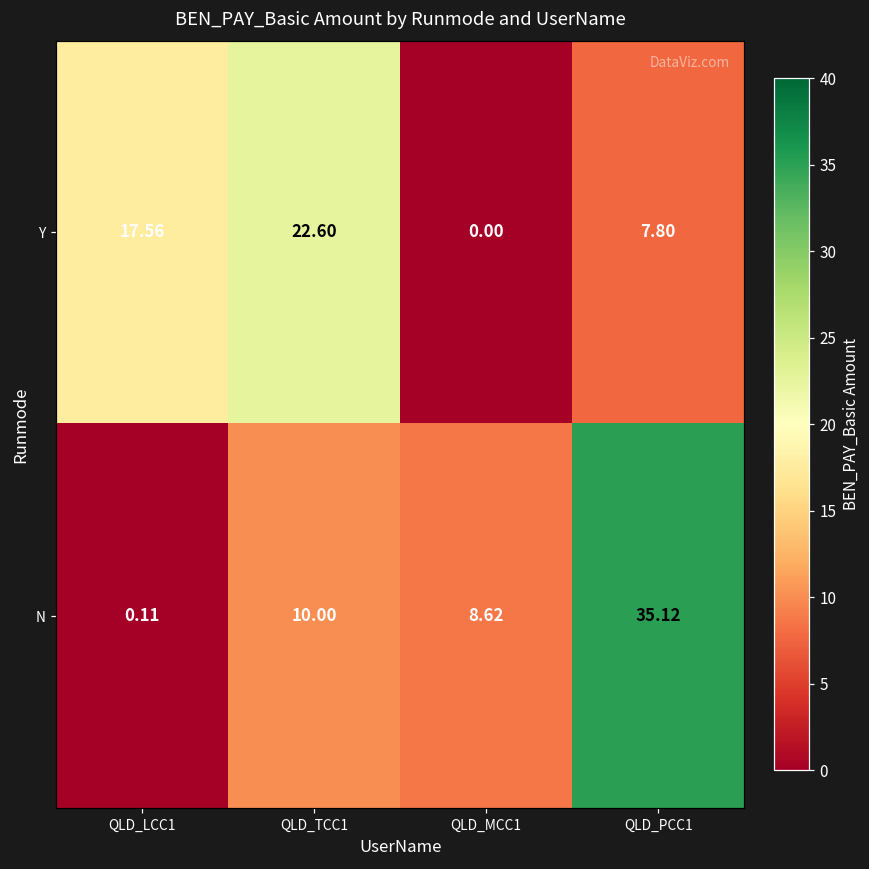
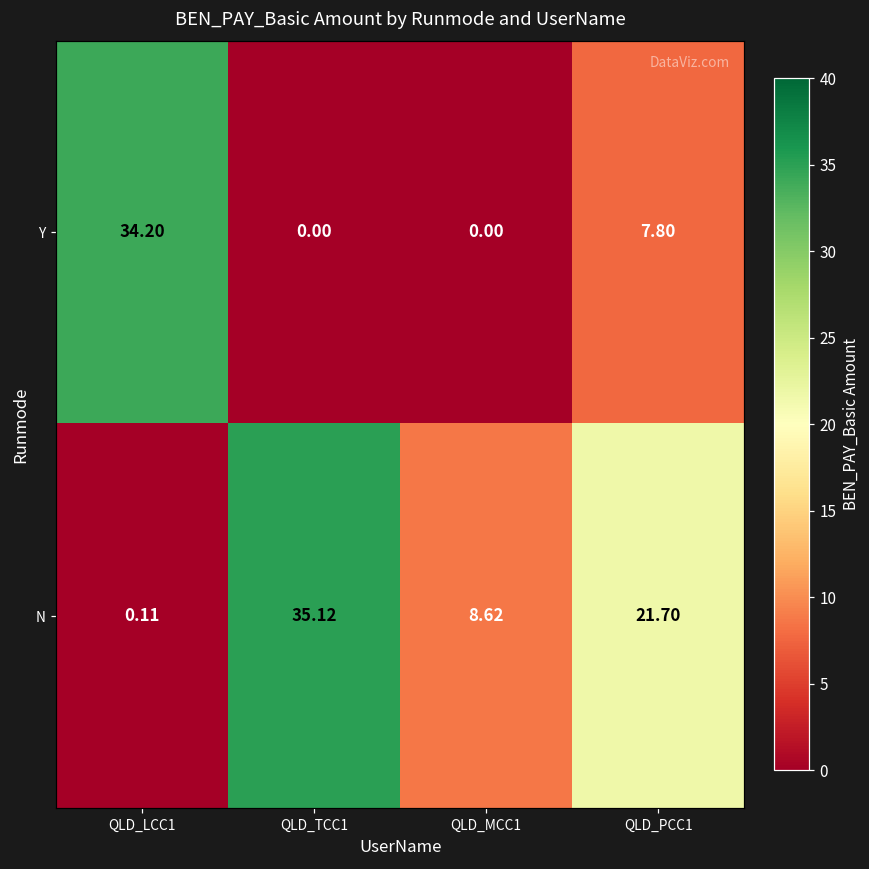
Y, QLD_LCC1: 17.56 -> 34.20
Y, QLD_TCC1: 22.60 -> 0.00
N, QLD_TCC1: 10.00 -> 35.12
N, QLD_PCC1: 35.12 -> 21.70
